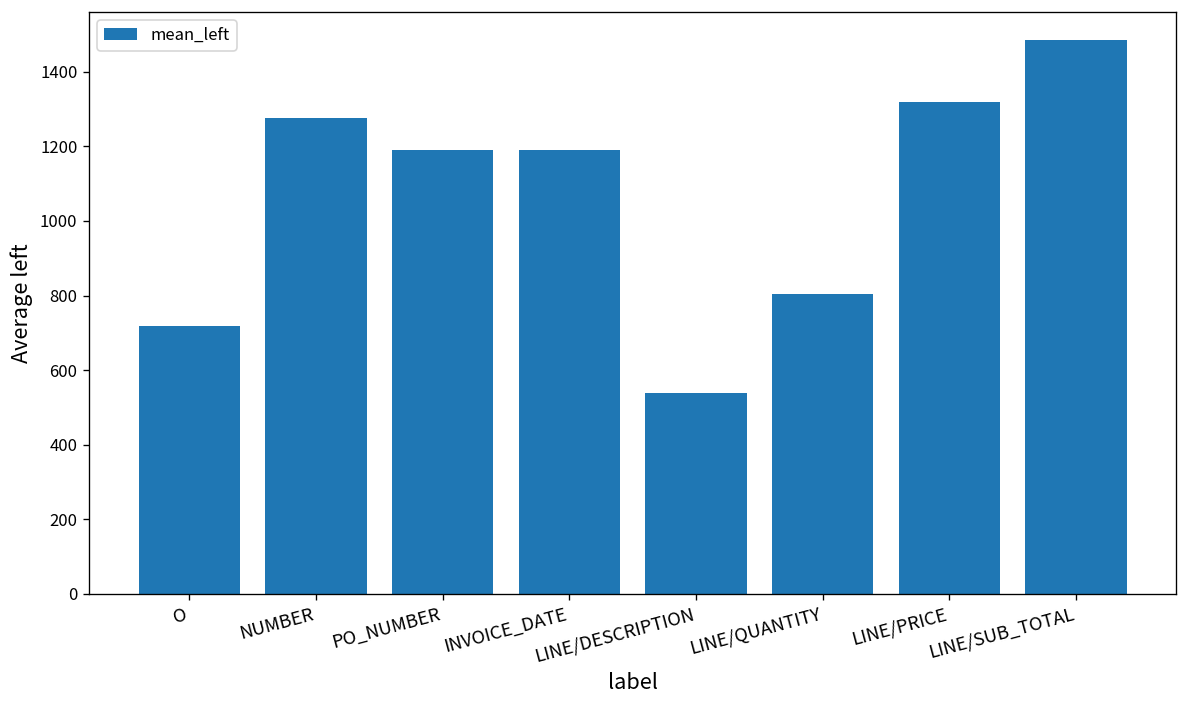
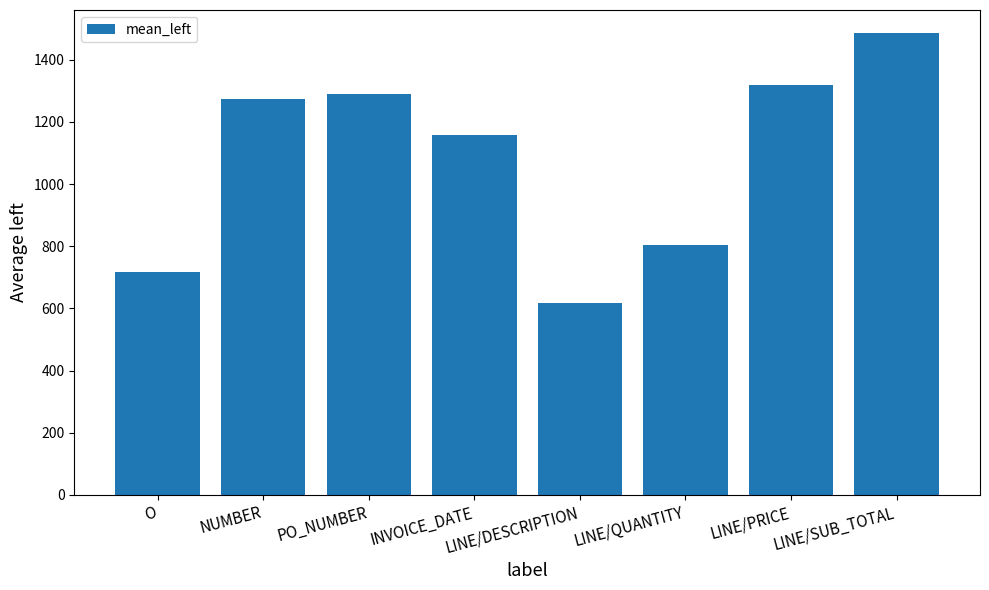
PO_NUMBER: 1190 -> 1290
INVOICE_DATE: 1190 -> 1160
LINE/DESCRIPTION: 540 -> 620
